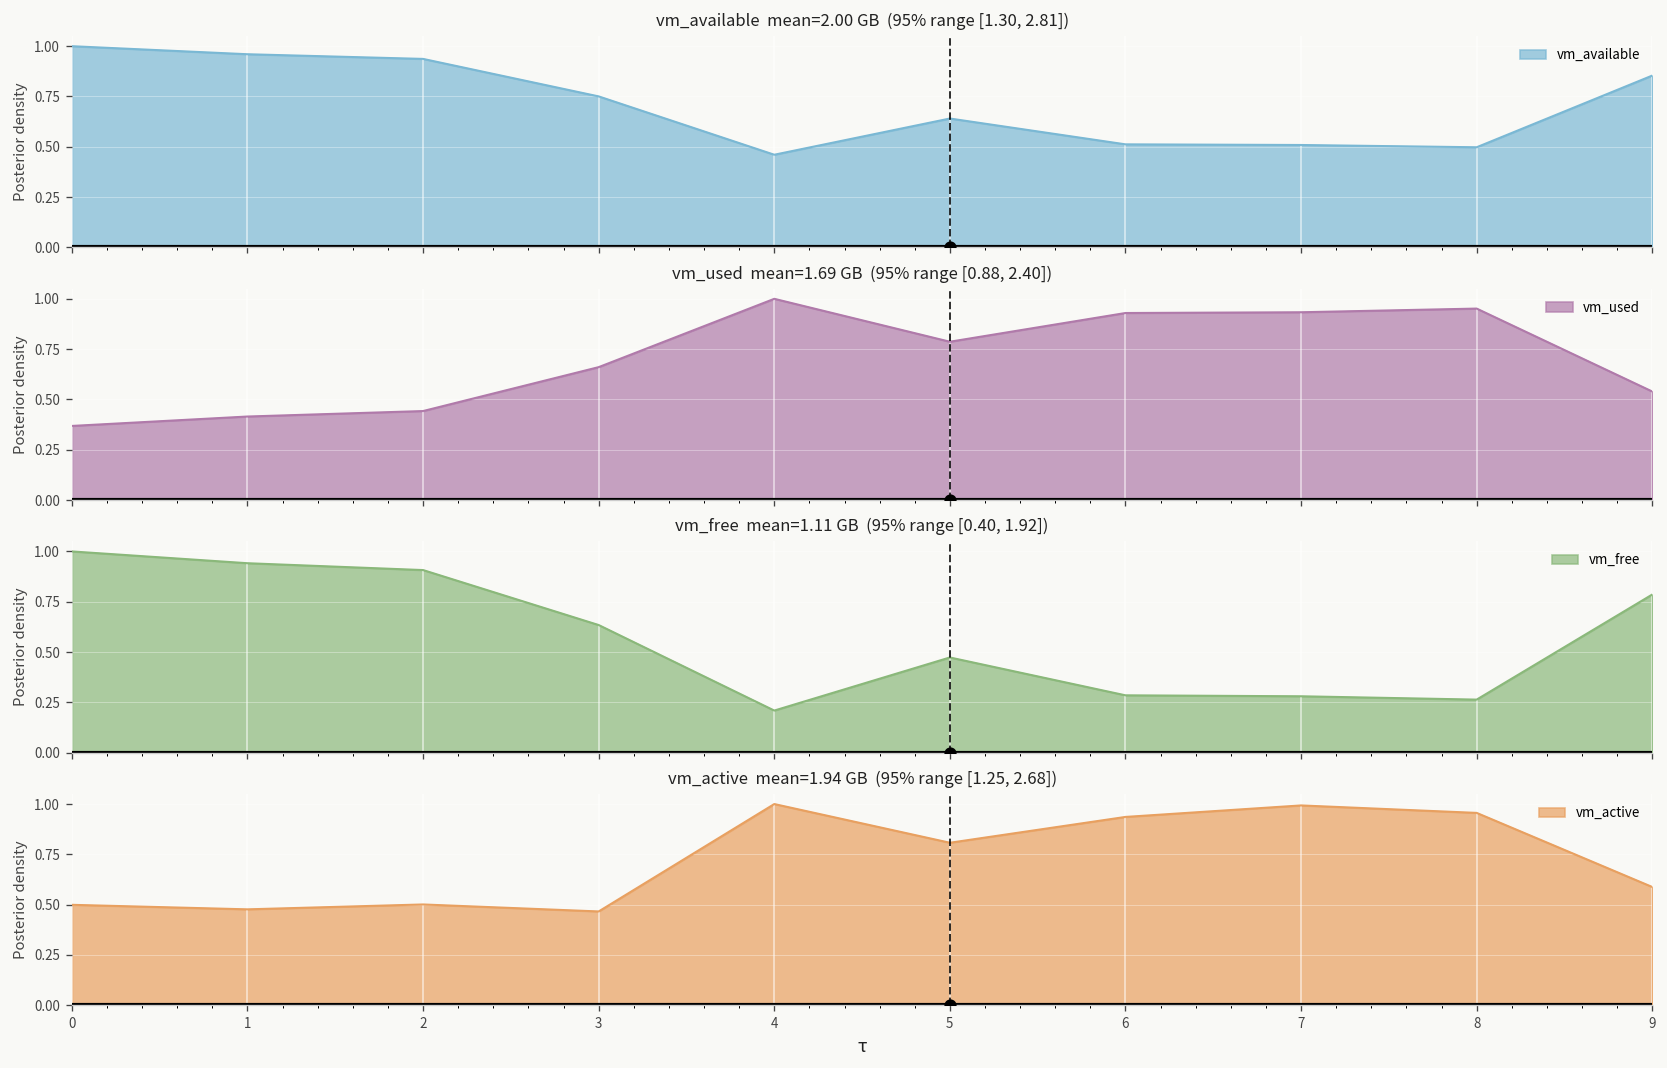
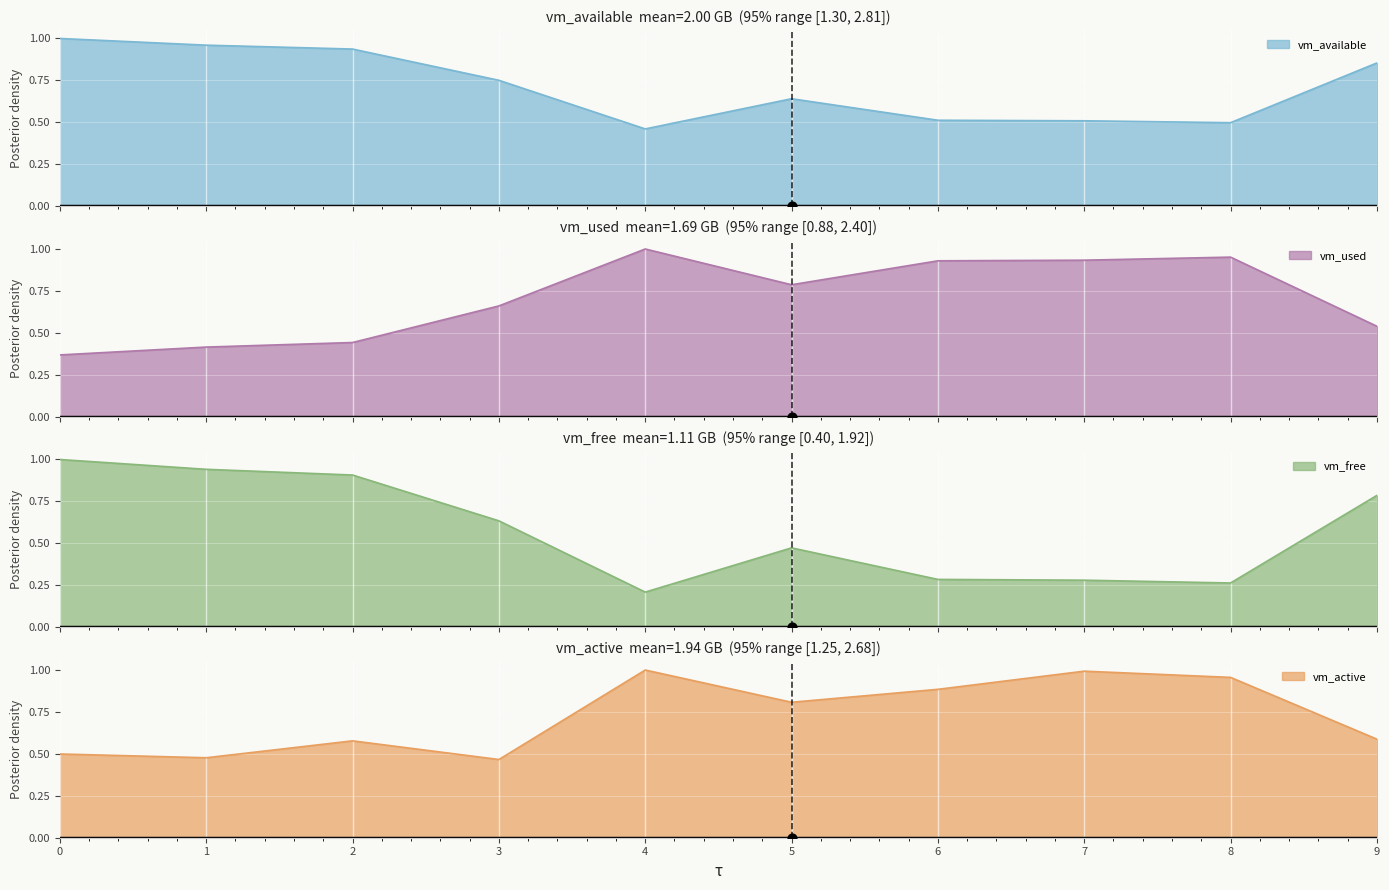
vm_active mean=1.94 GB (95% range [1.25, 2.68]), vm_active, 2: 0.50 -> 0.58
vm_active mean=1.94 GB (95% range [1.25, 2.68]), vm_active, 6: 0.94 -> 0.88
